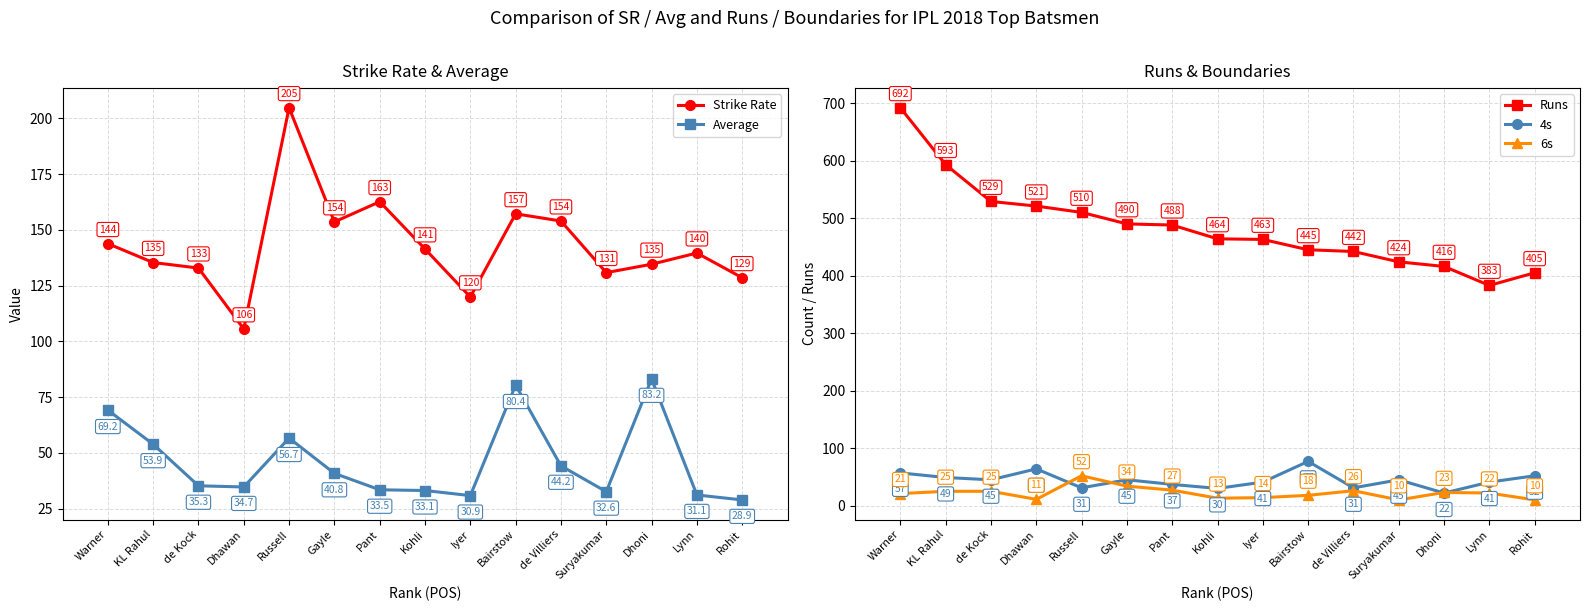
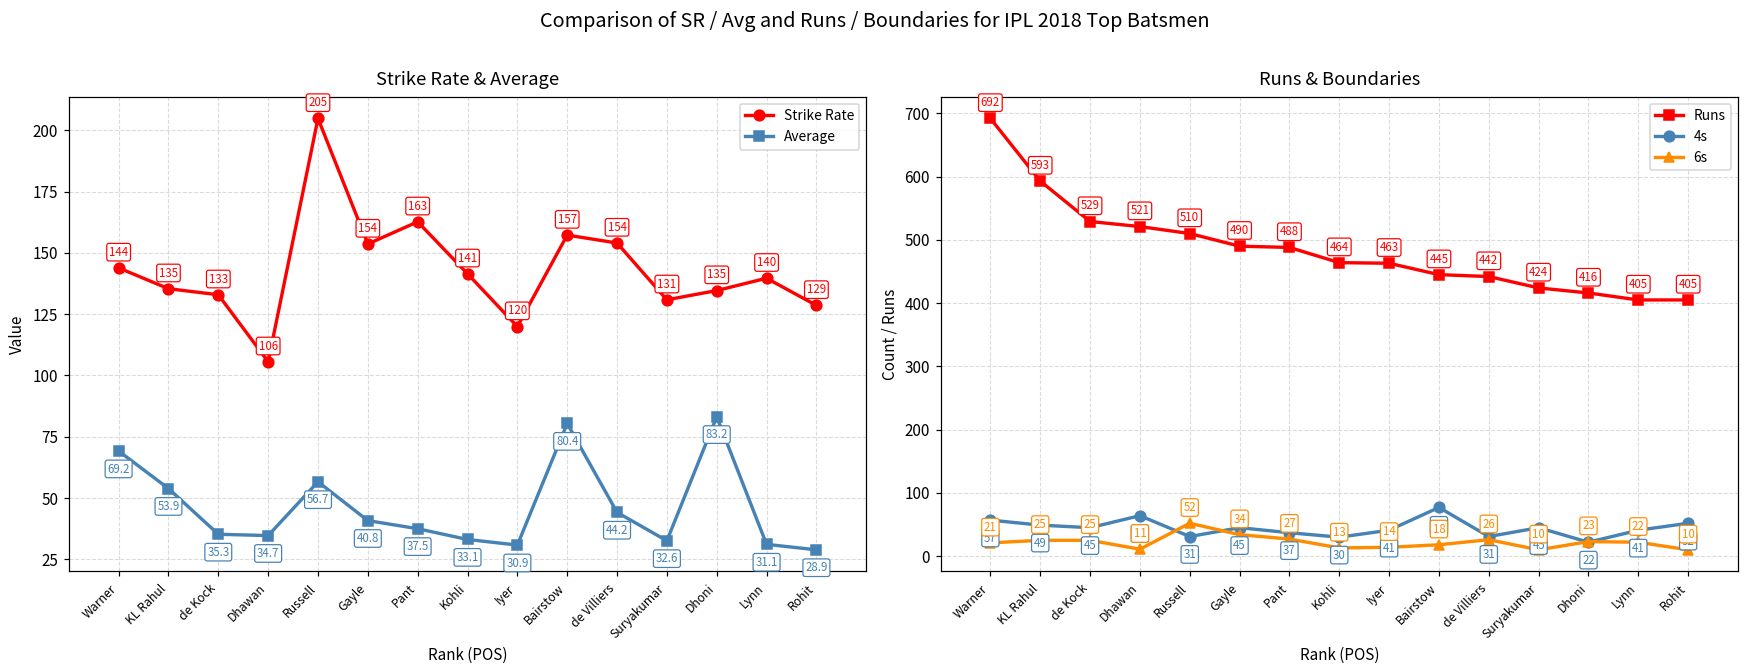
Strike Rate & Average, Average, Pant: 33.5 -> 37.5
Runs & Boundaries, Runs, Lynn: 383 -> 405
